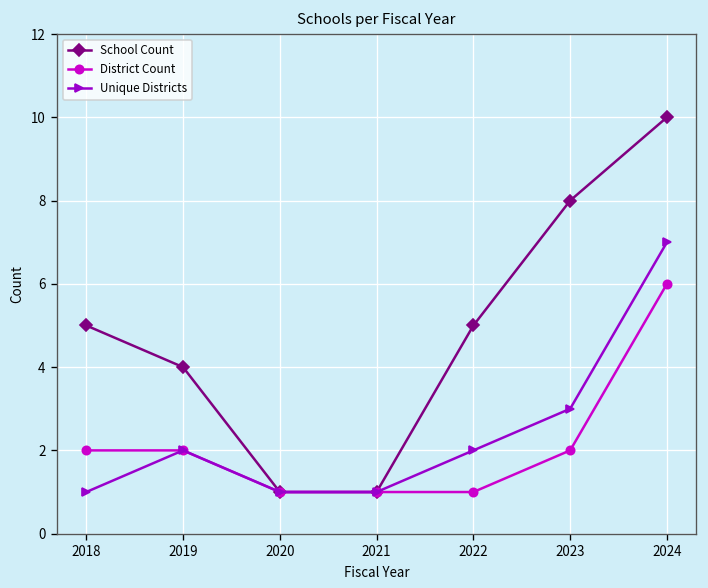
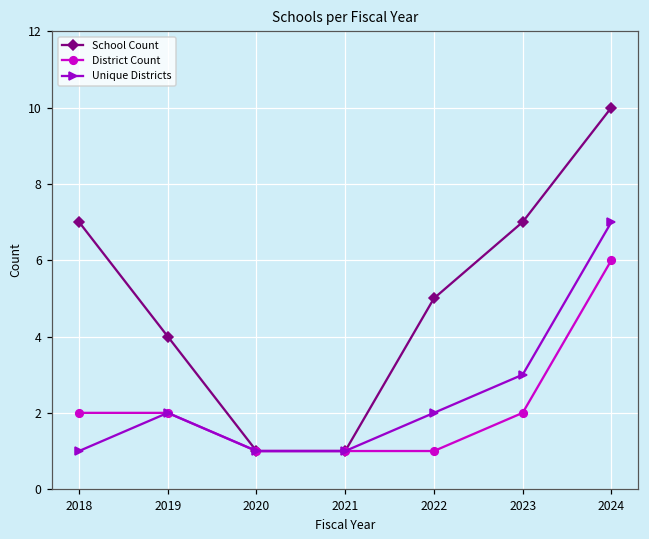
School Count, 2018: 5 -> 7
School Count, 2023: 8 -> 7
